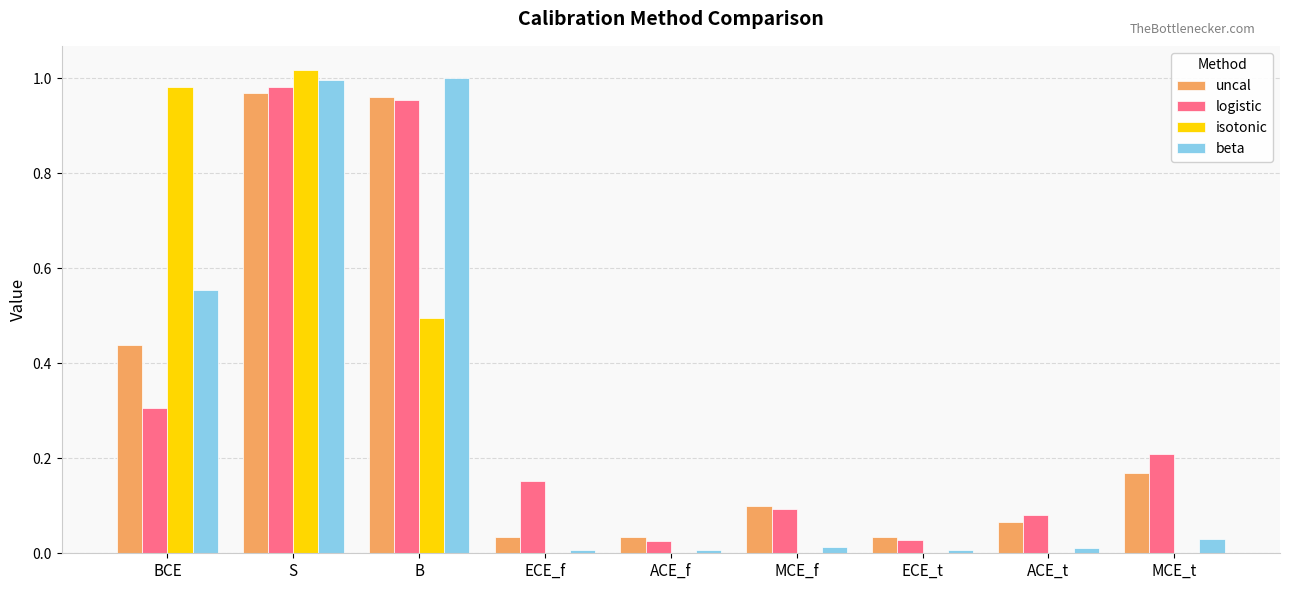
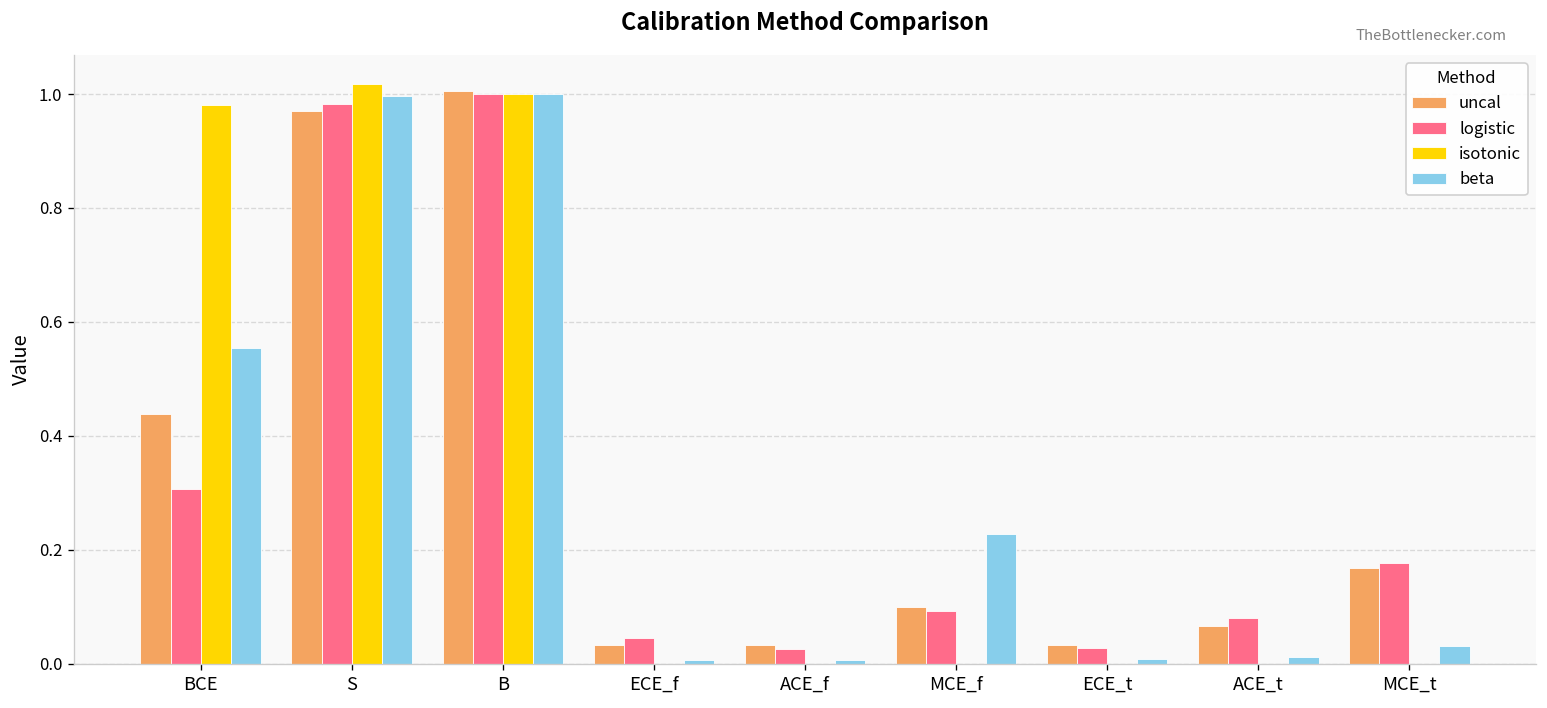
uncal, B: 0.96 -> 1.01
logistic, B: 0.95 -> 1.00
isotonic, B: 0.50 -> 1.00
logistic, ECE_f: 0.15 -> 0.05
beta, MCE_f: 0.01 -> 0.23
logistic, MCE_t: 0.21 -> 0.18
